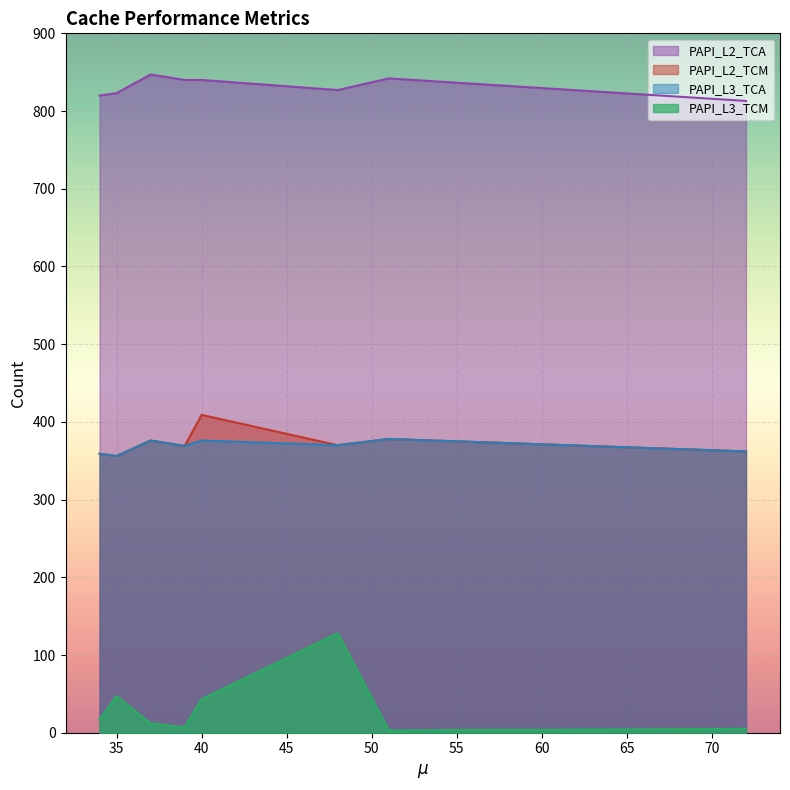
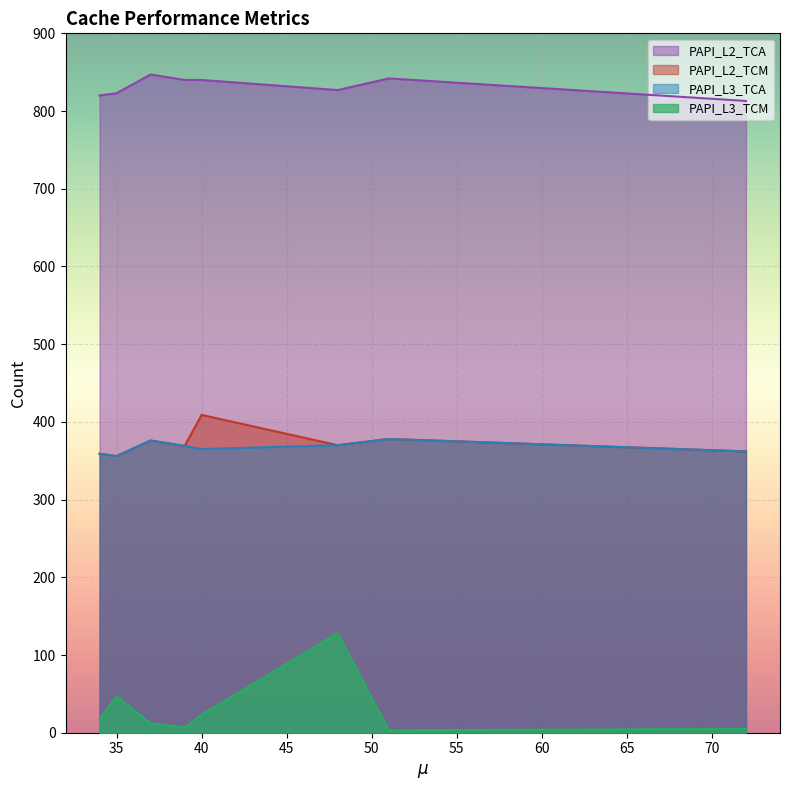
PAPI_L3_TCA, 40: 380 -> 370
PAPI_L3_TCM, 40: 40 -> 20
